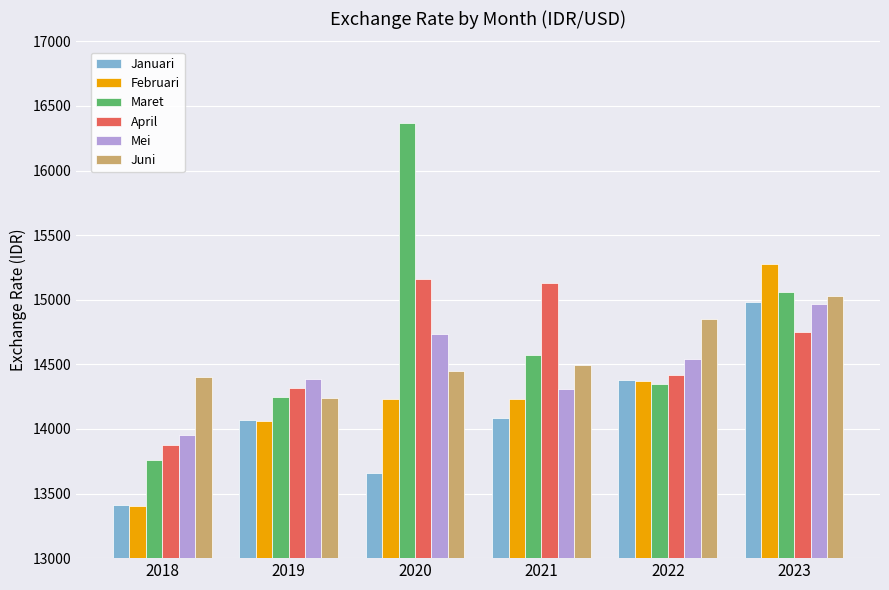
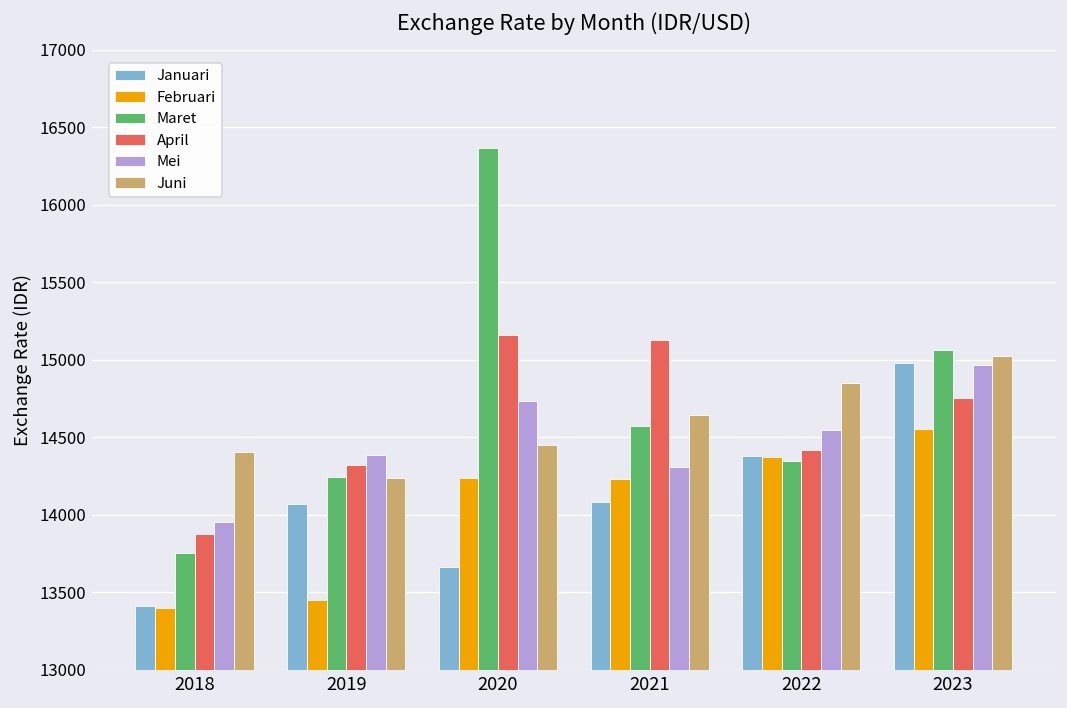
Februari, 2019: 14060 -> 13450
Juni, 2021: 14500 -> 14640
Februari, 2023: 15270 -> 14550
